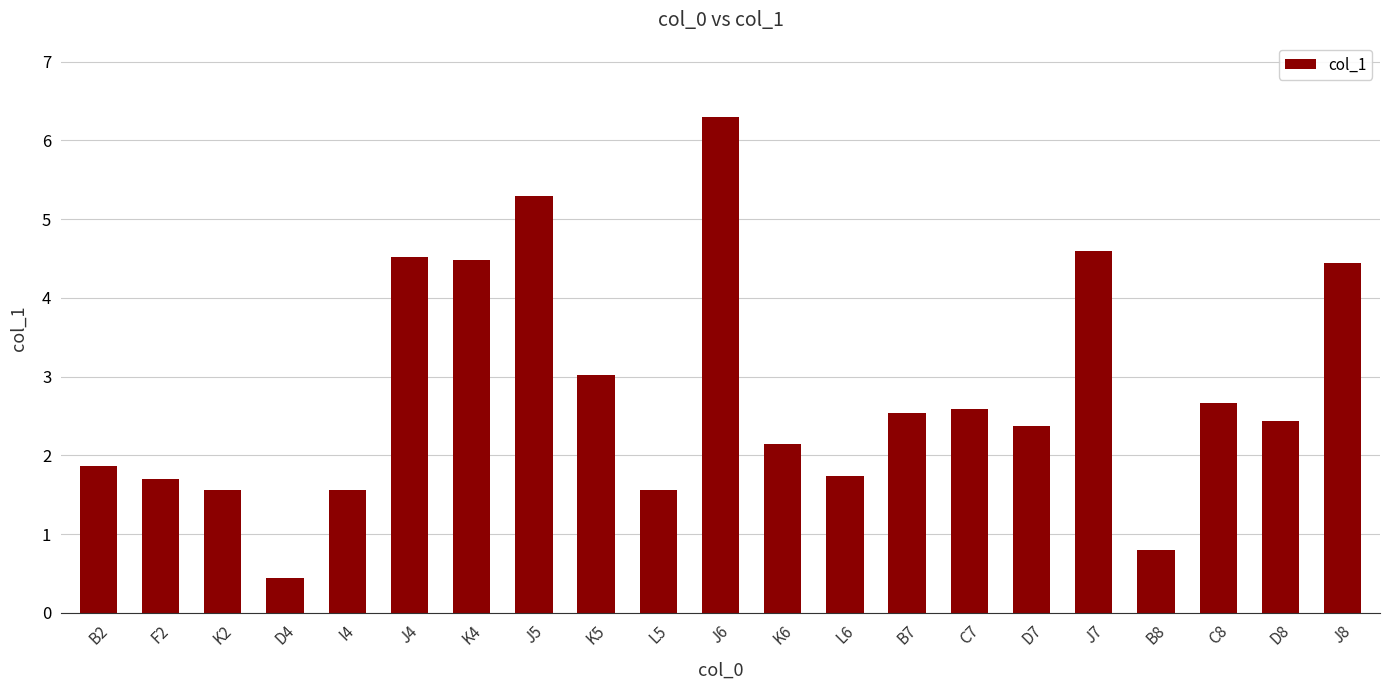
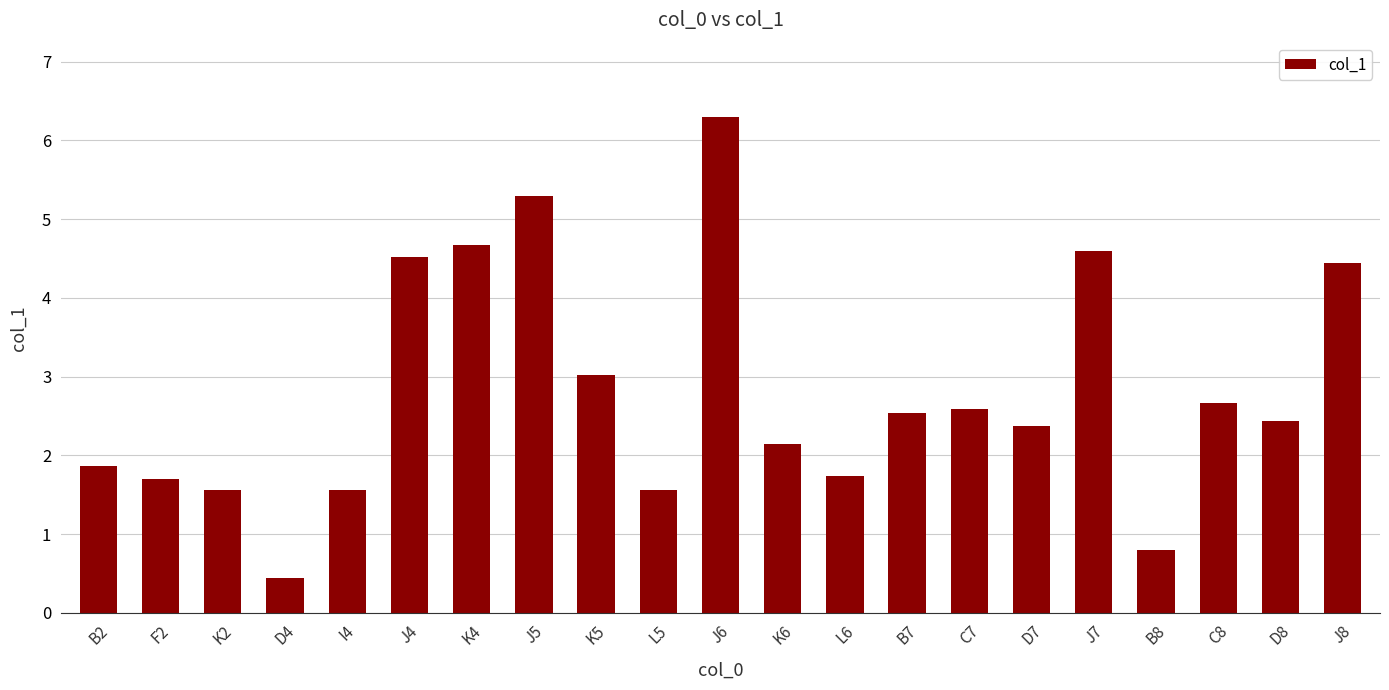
K4: 4.5 -> 4.7
